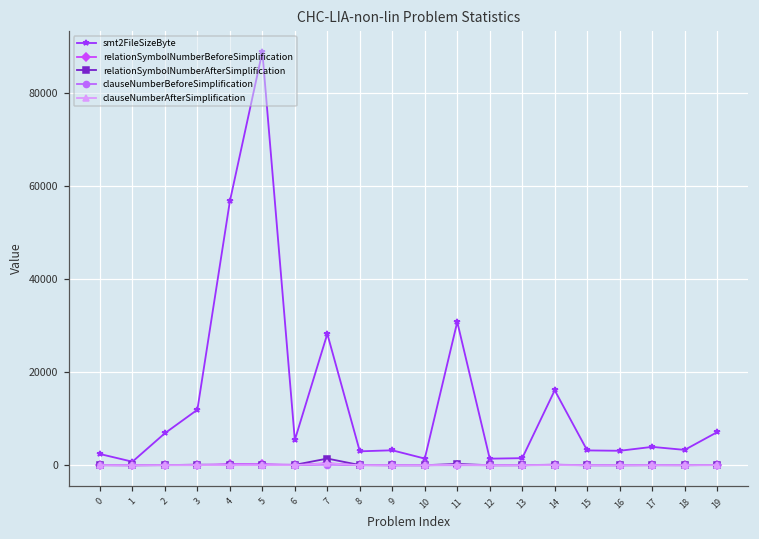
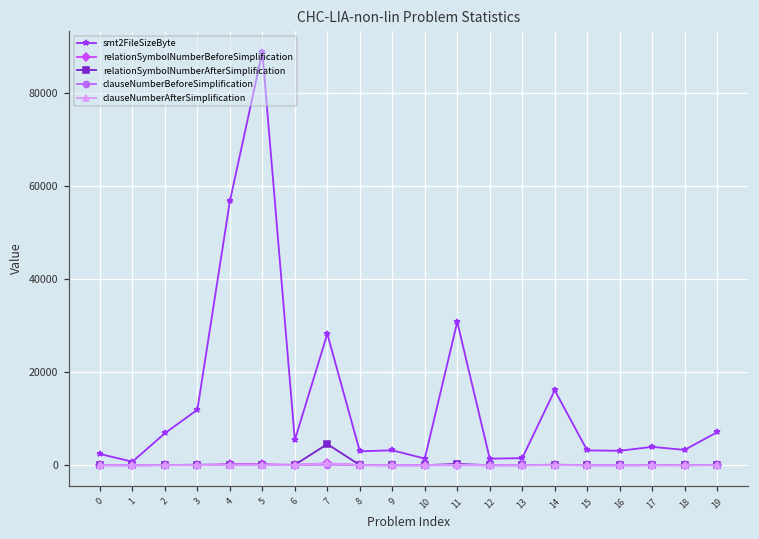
relationSymbolNumberAfterSimplification, 7: 1000 -> 5000
